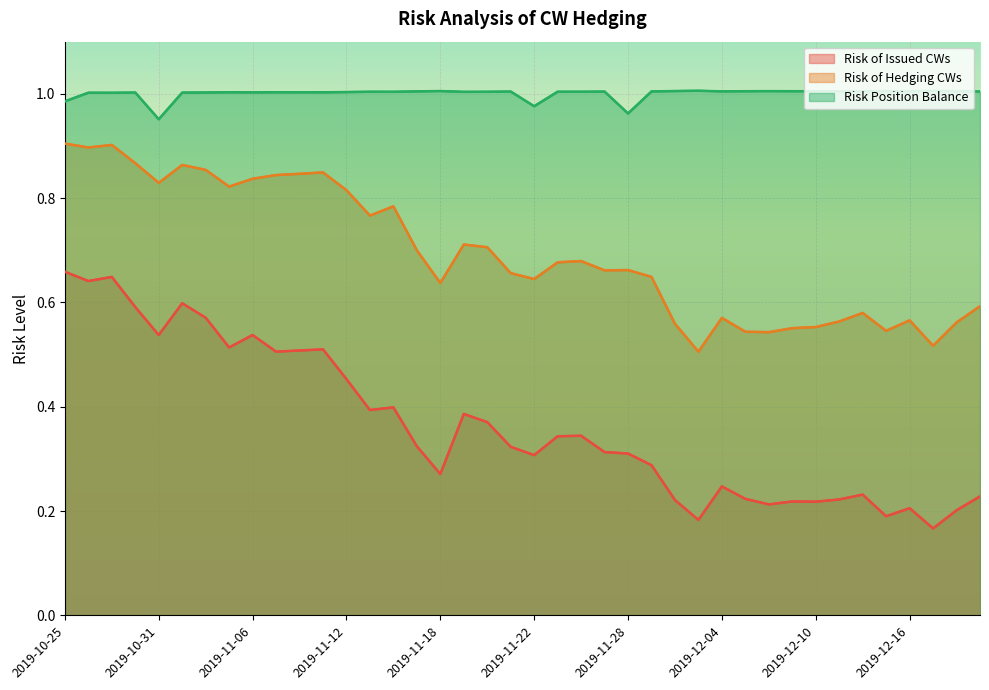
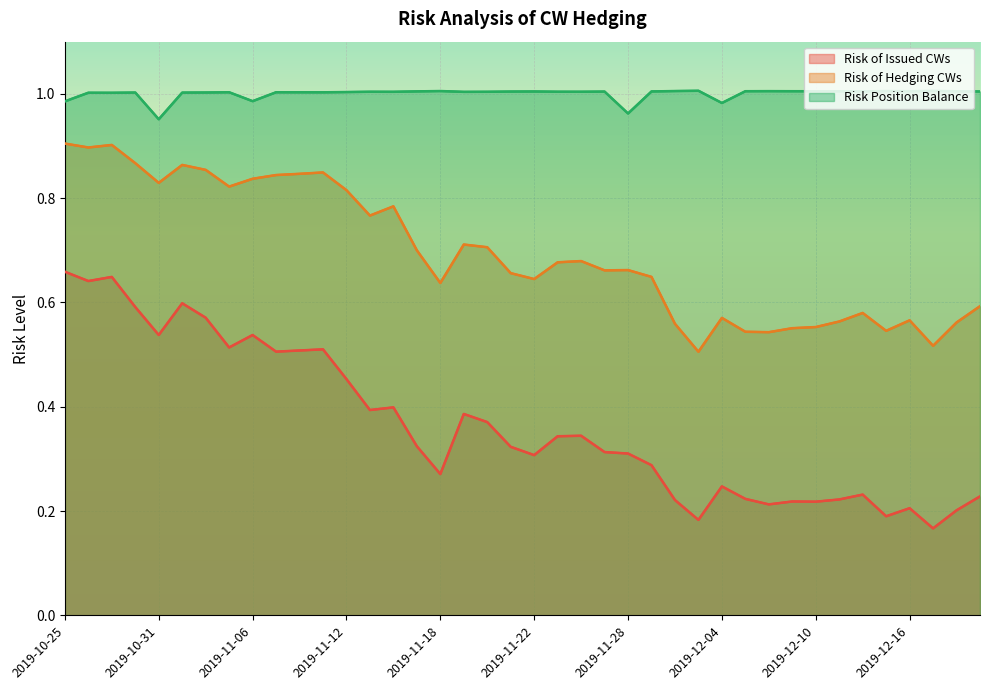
Risk Position Balance, 2019-11-06: 1.00 -> 0.99
Risk Position Balance, 2019-11-22: 0.98 -> 1.00
Risk Position Balance, 2019-12-04: 1.00 -> 0.98
